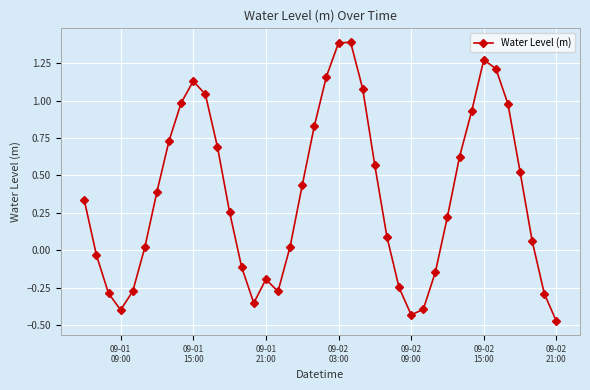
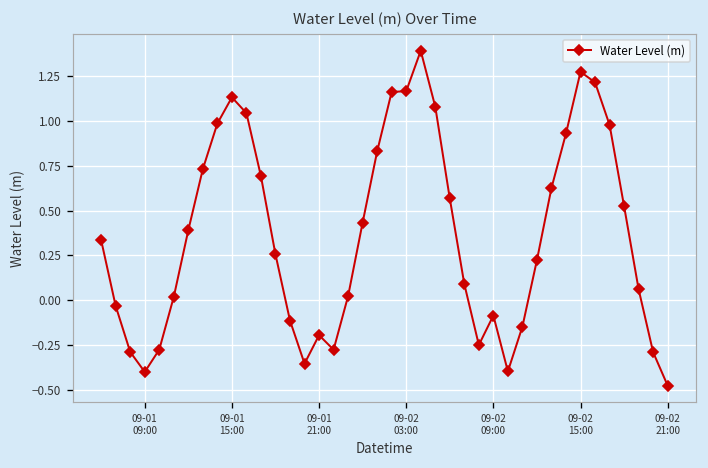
09-02 03:00: 1.39 -> 1.17
09-02 09:00: -0.43 -> -0.09
